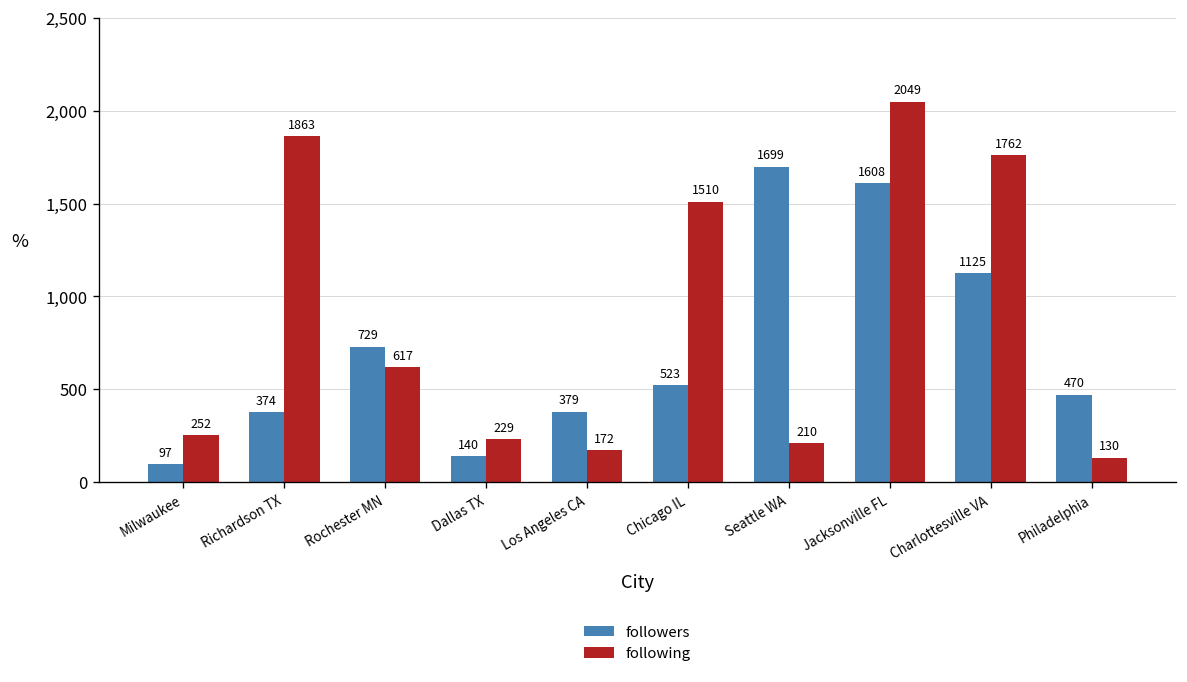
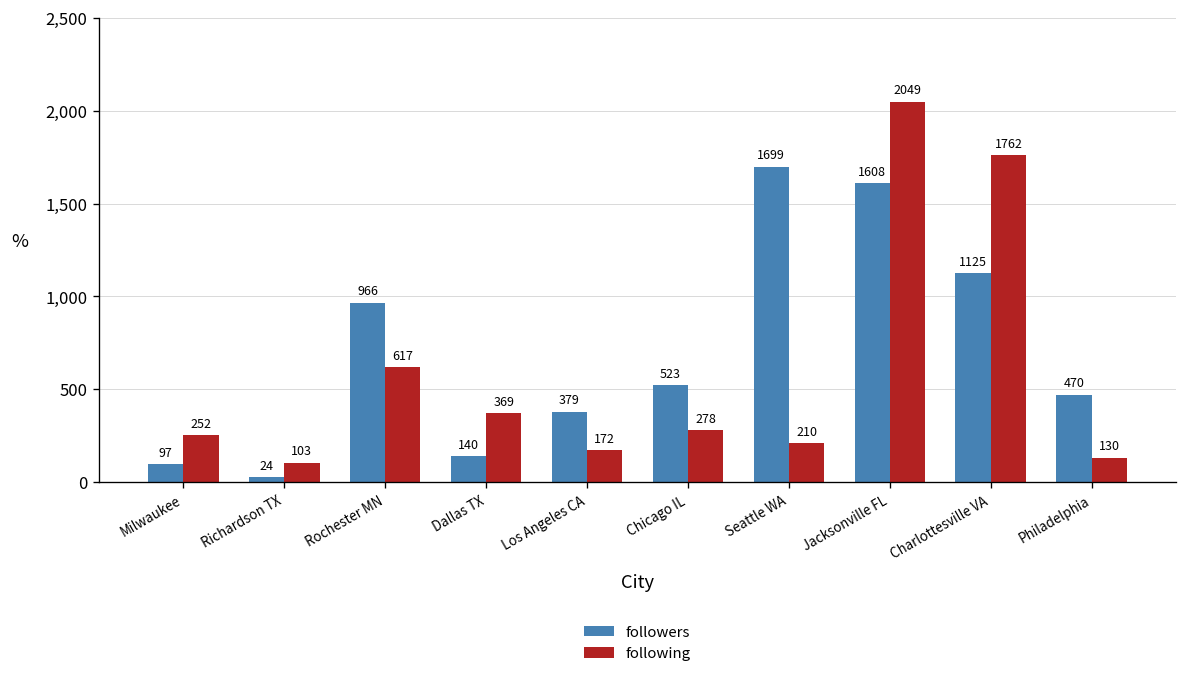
followers, Richardson TX: 374 -> 24
following, Richardson TX: 1863 -> 103
followers, Rochester MN: 729 -> 966
following, Dallas TX: 229 -> 369
following, Chicago IL: 1510 -> 278
